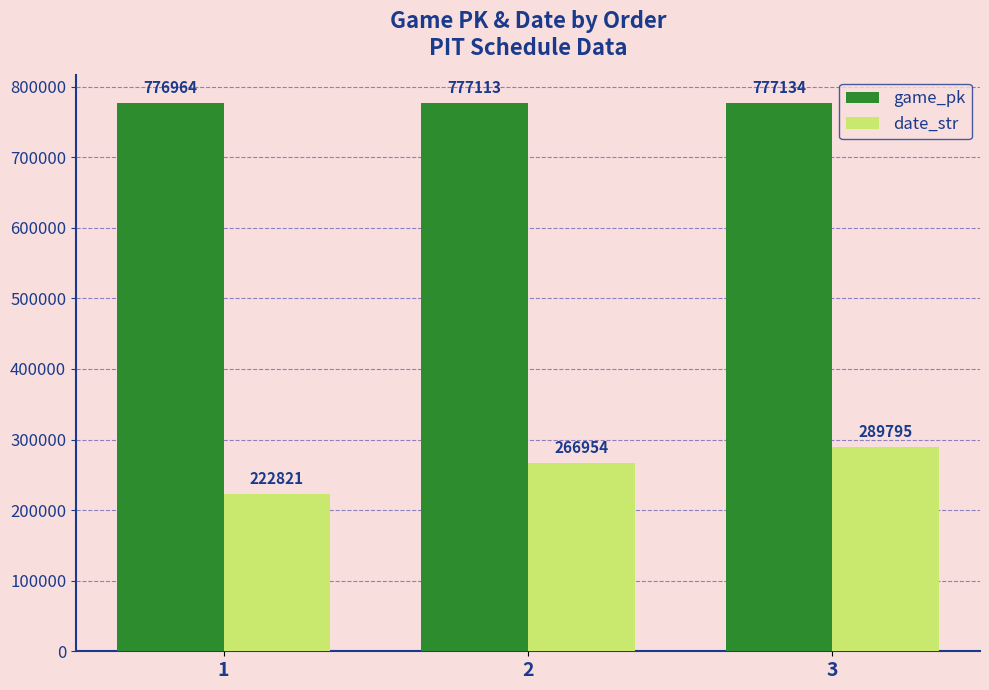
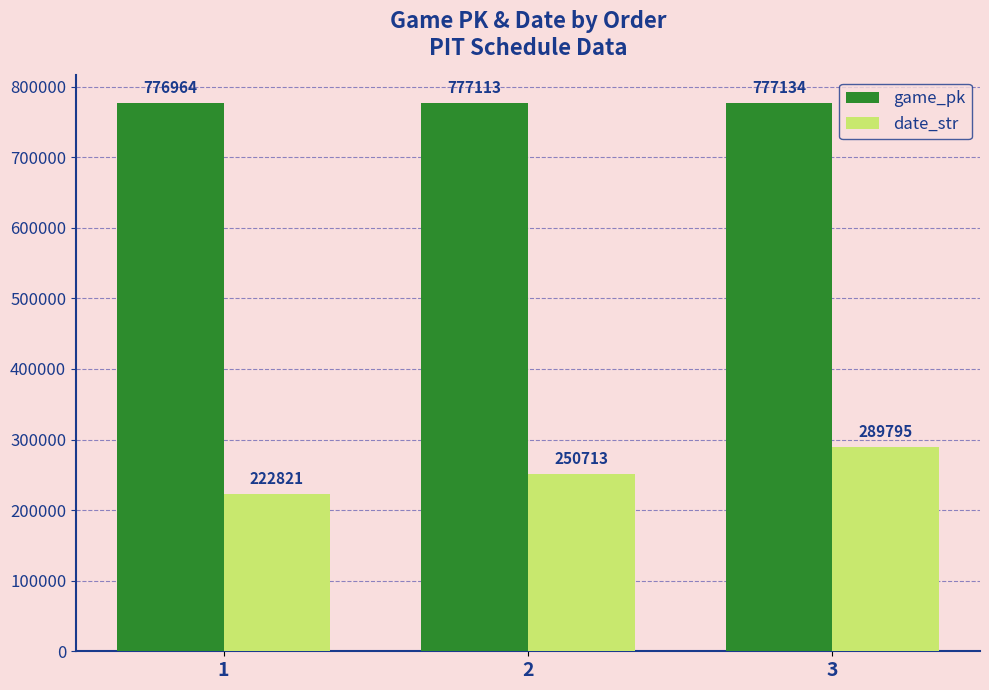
date_str, 2: 266954 -> 250713
